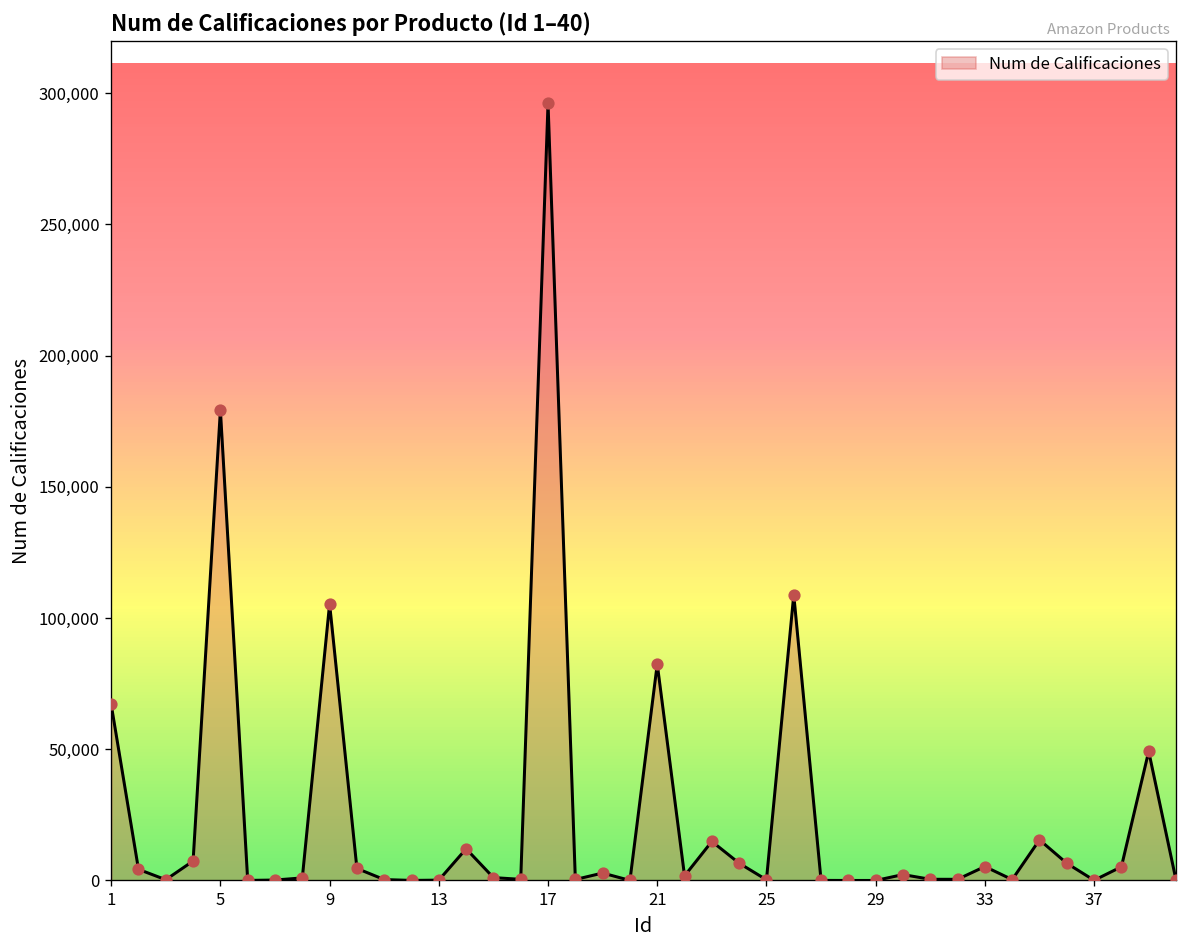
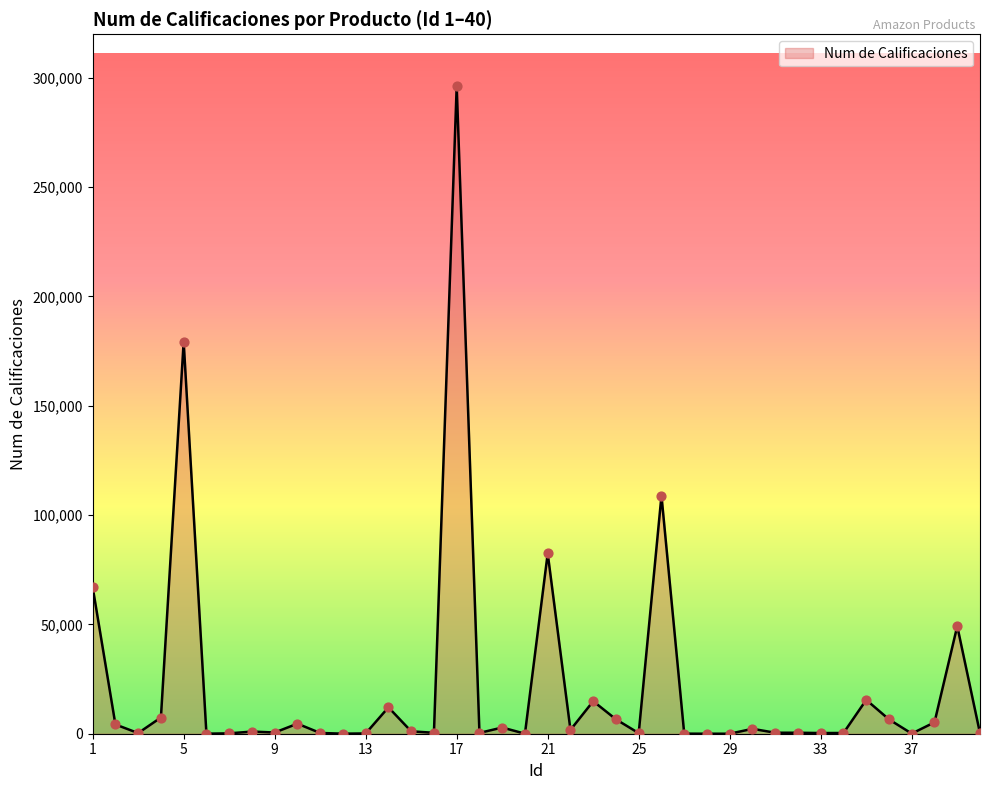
9: 105,000 -> 1,000
33: 5,000 -> 0
